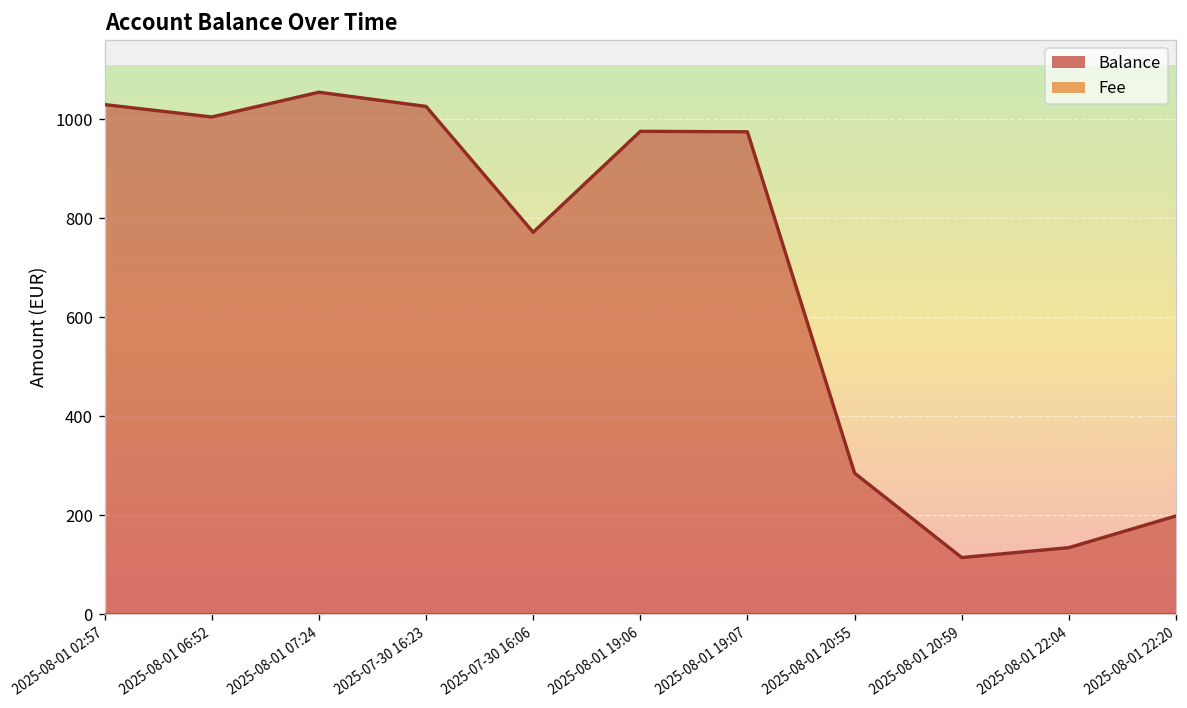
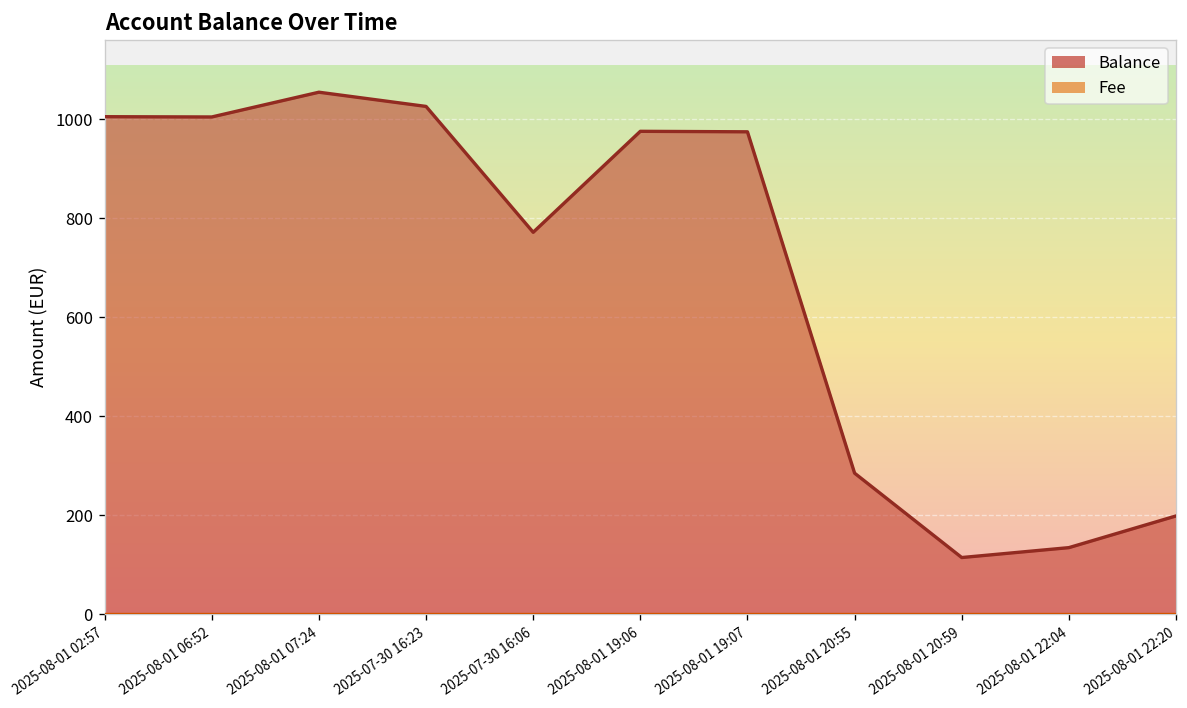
Balance, 2025-08-01 02:57: 1030 -> 1010
